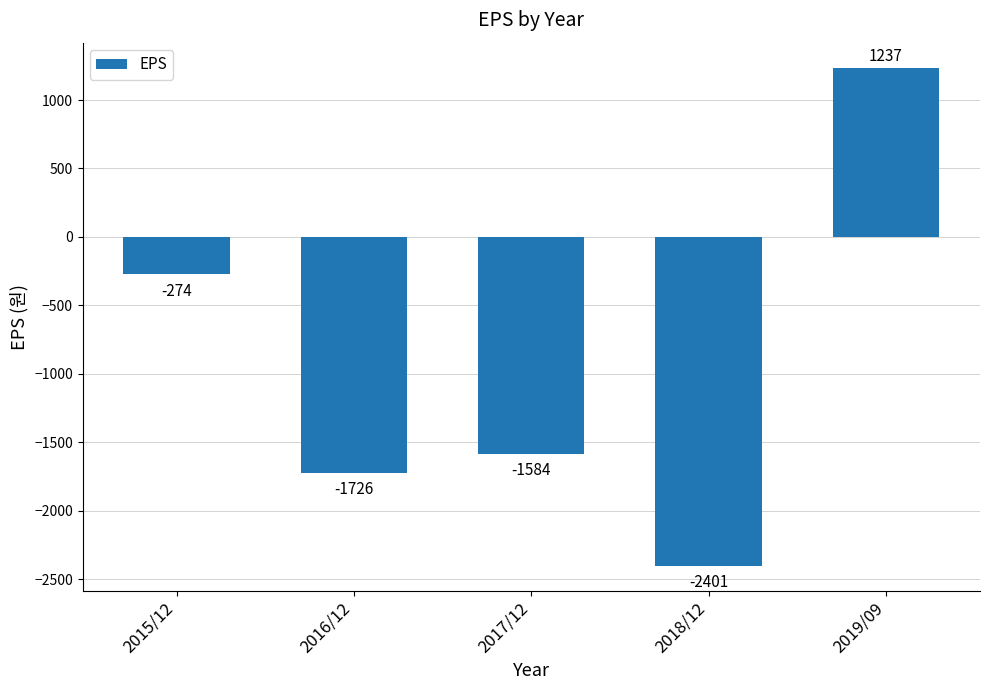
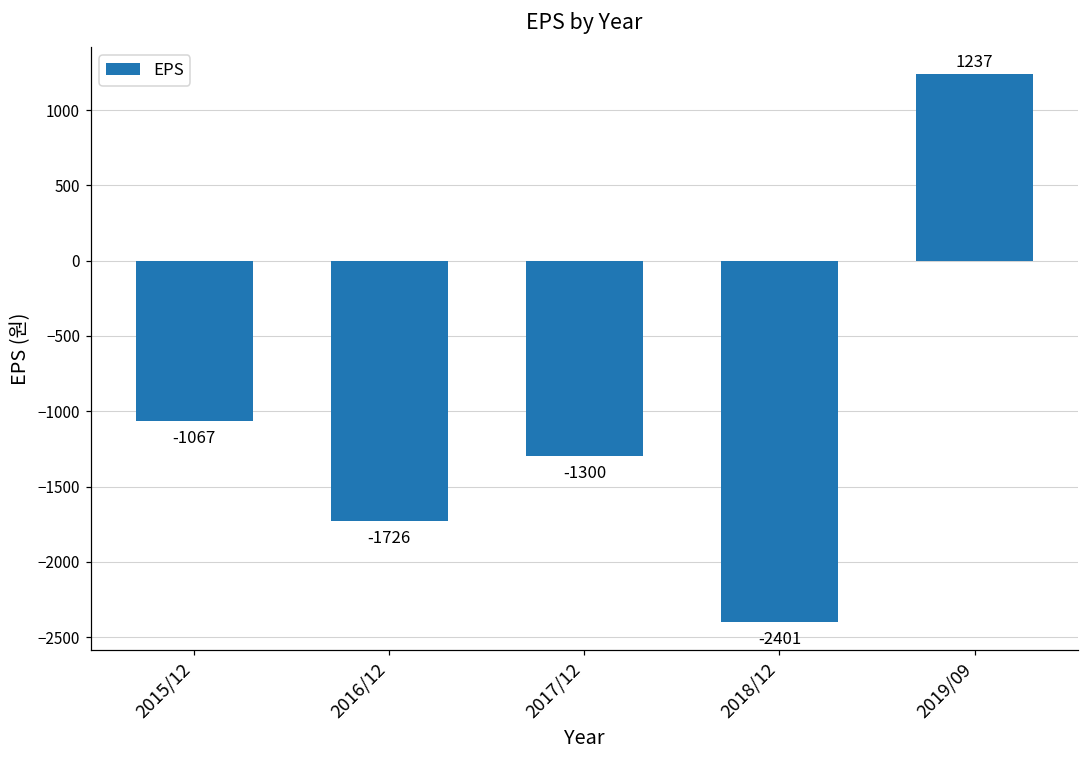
2015/12: -274 -> -1067
2017/12: -1584 -> -1300
